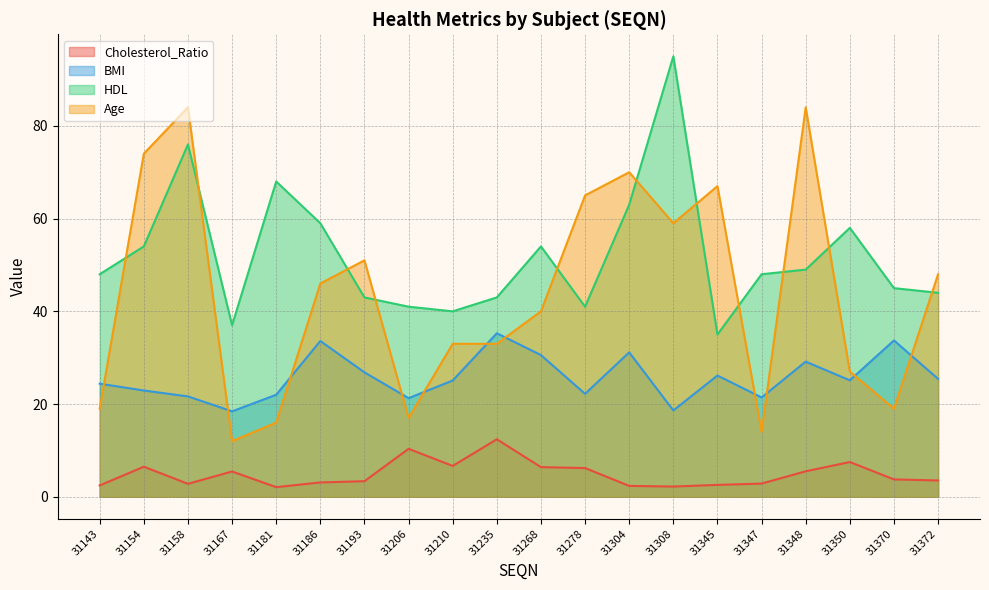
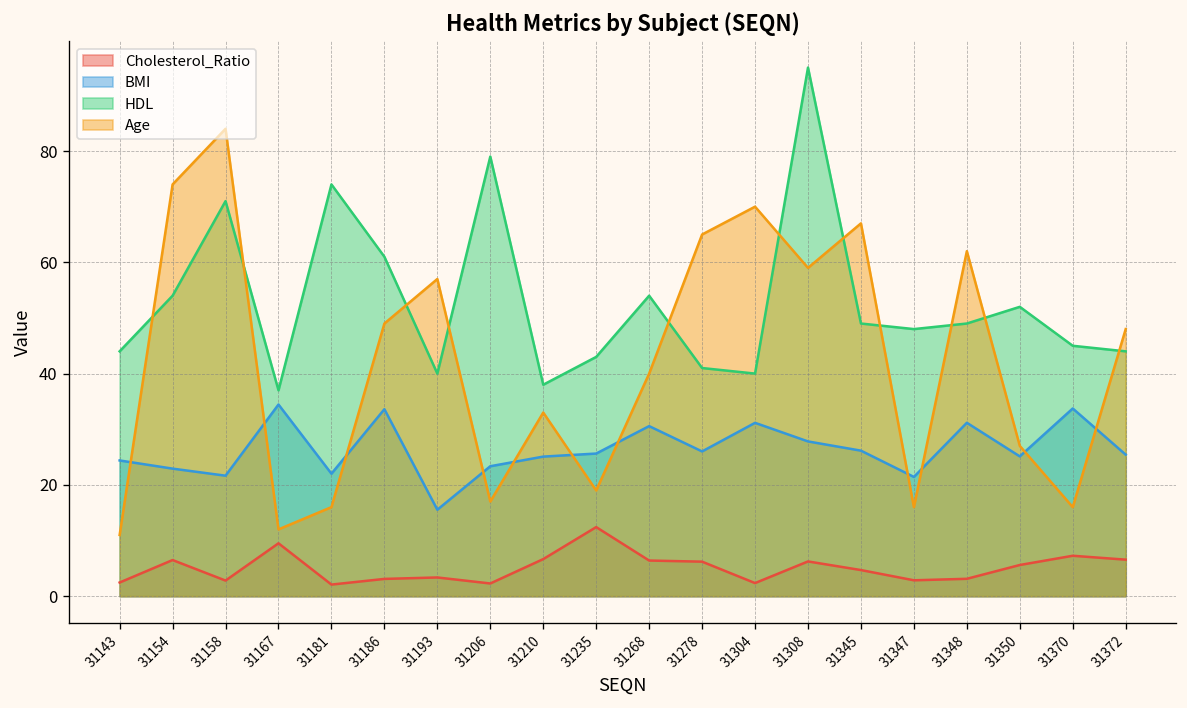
HDL, 31143: 48 -> 44
Age, 31143: 19 -> 11
HDL, 31158: 76 -> 71
Cholesterol_Ratio, 31167: 5 -> 10
BMI, 31167: 18 -> 34
HDL, 31181: 68 -> 74
HDL, 31186: 59 -> 61
Age, 31186: 46 -> 49
BMI, 31193: 27 -> 16
HDL, 31193: 43 -> 40
Age, 31193: 51 -> 57
Cholesterol_Ratio, 31206: 10 -> 2
BMI, 31206: 21 -> 23
HDL, 31206: 41 -> 79
HDL, 31210: 40 -> 38
BMI, 31235: 35 -> 26
Age, 31235: 33 -> 19
BMI, 31278: 22 -> 26
HDL, 31304: 63 -> 40
Cholesterol_Ratio, 31308: 2 -> 6
BMI, 31308: 19 -> 28
Cholesterol_Ratio, 31345: 3 -> 5
HDL, 31345: 35 -> 49
Age, 31347: 14 -> 16
Cholesterol_Ratio, 31348: 6 -> 3
BMI, 31348: 29 -> 31
Age, 31348: 84 -> 62
Cholesterol_Ratio, 31350: 8 -> 6
HDL, 31350: 58 -> 52
Cholesterol_Ratio, 31370: 4 -> 7
Age, 31370: 19 -> 16
Cholesterol_Ratio, 31372: 4 -> 7
